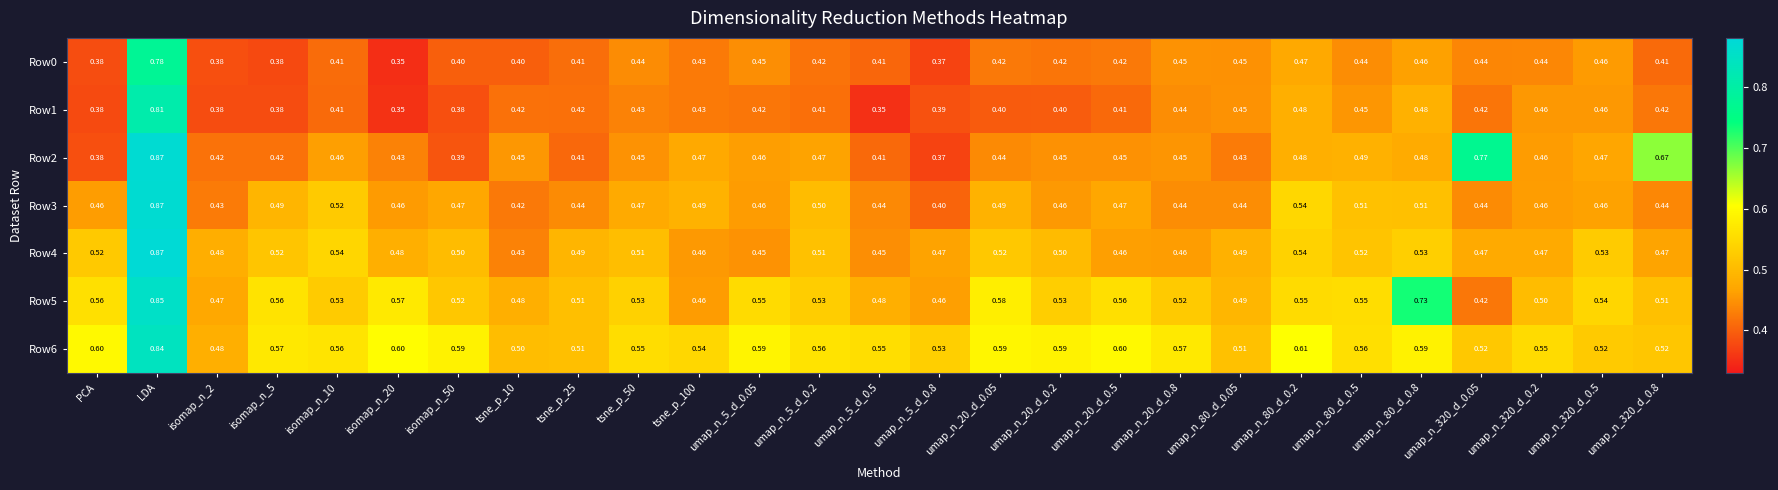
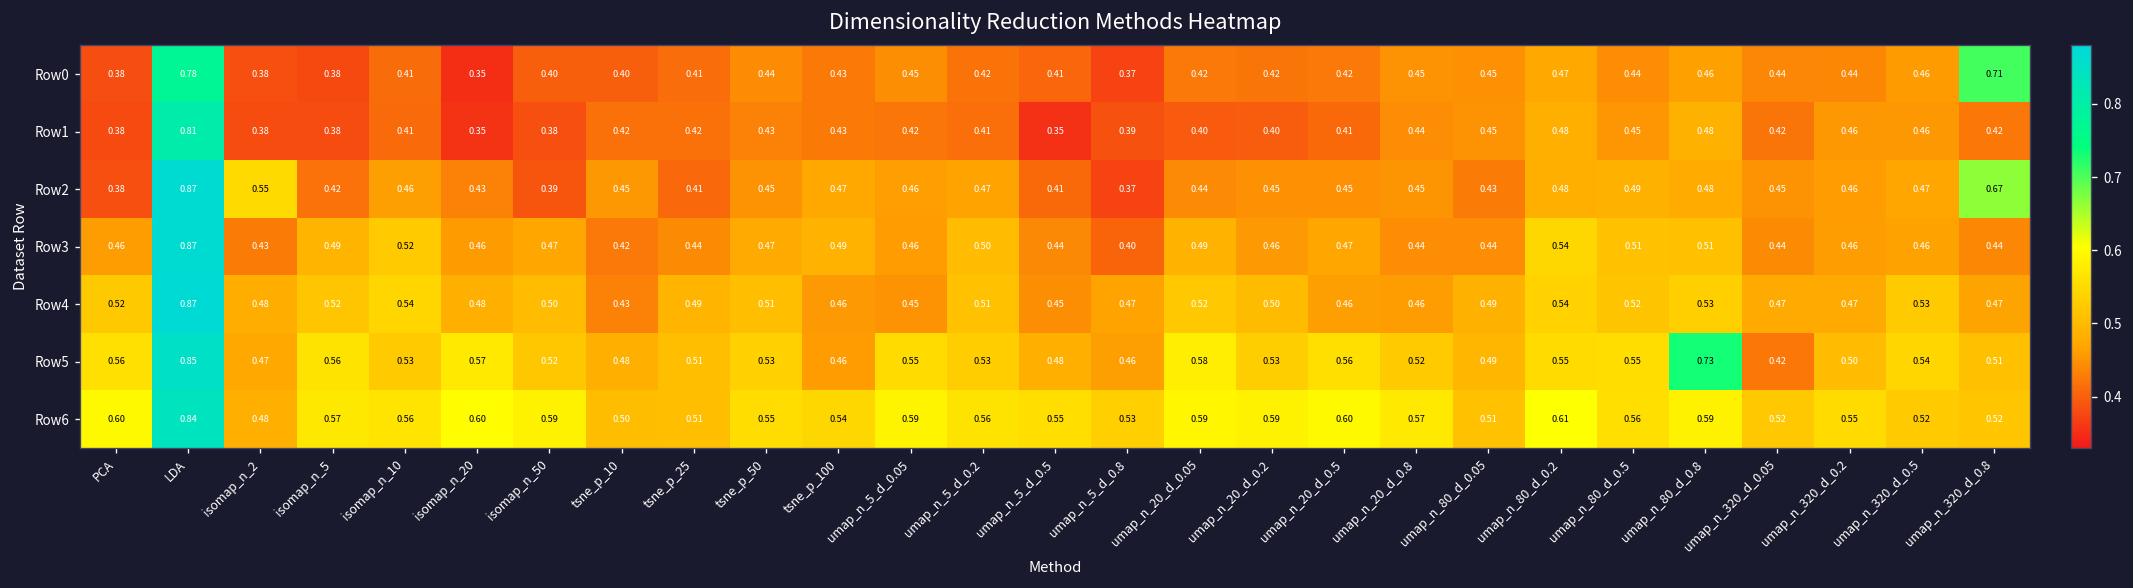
Row0, umap_n_320_d_0.8: 0.41 -> 0.71
Row2, isomap_n_2: 0.42 -> 0.55
Row2, umap_n_320_d_0.05: 0.77 -> 0.45
